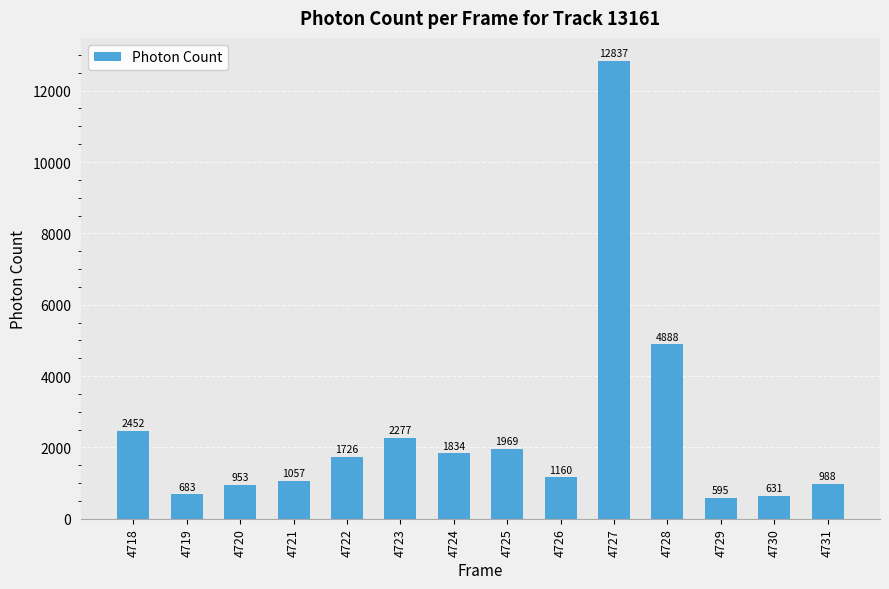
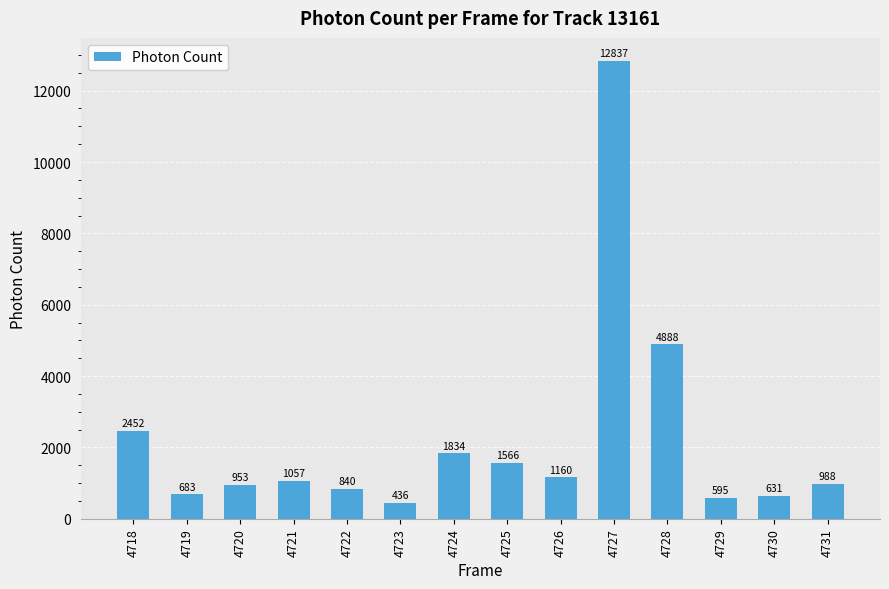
4722: 1726 -> 840
4723: 2277 -> 436
4725: 1969 -> 1566
